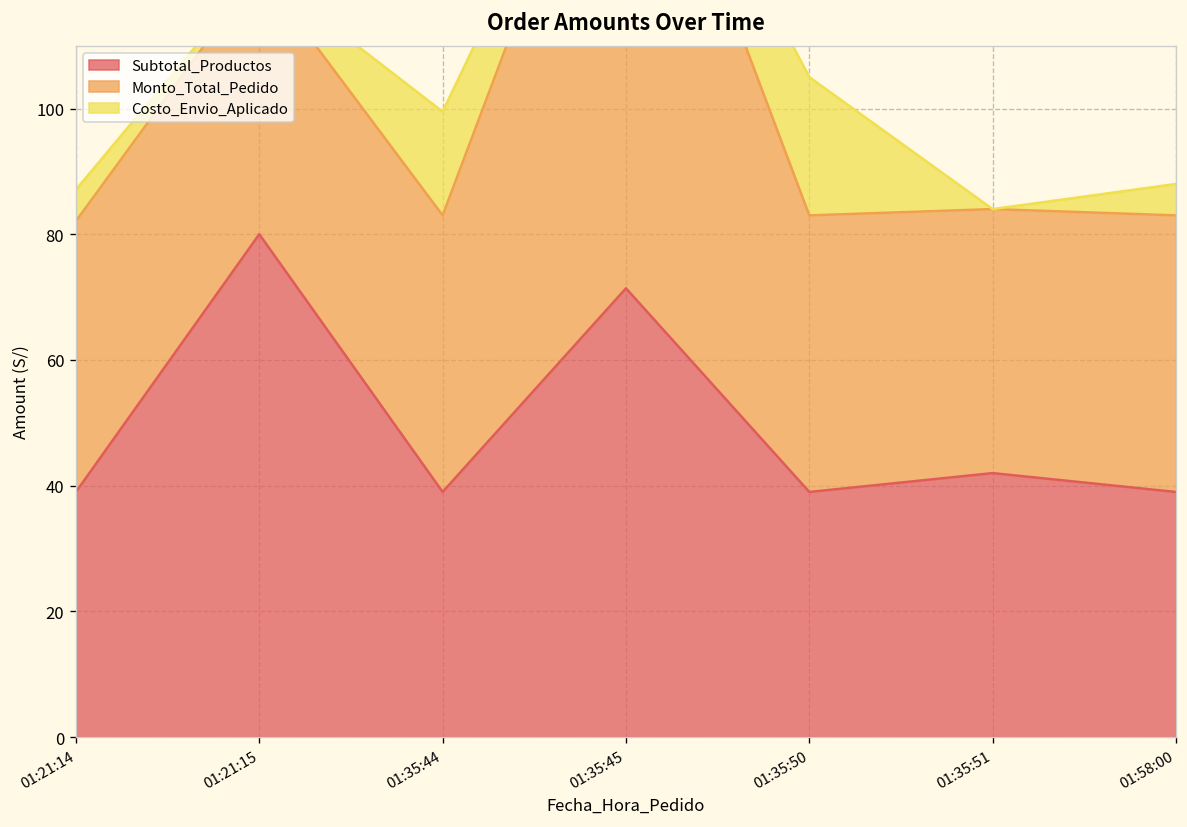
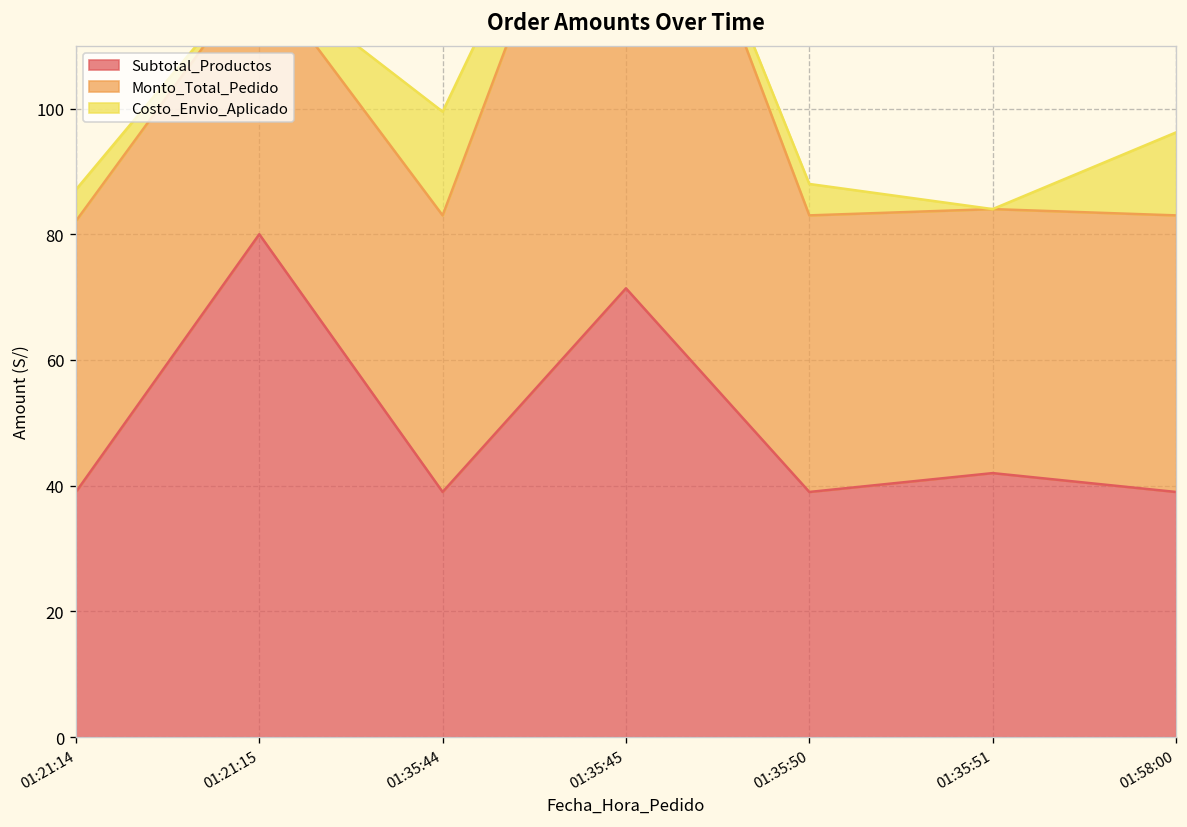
Costo_Envio_Aplicado, 01:35:50: 22 -> 5
Costo_Envio_Aplicado, 01:58:00: 5 -> 13
